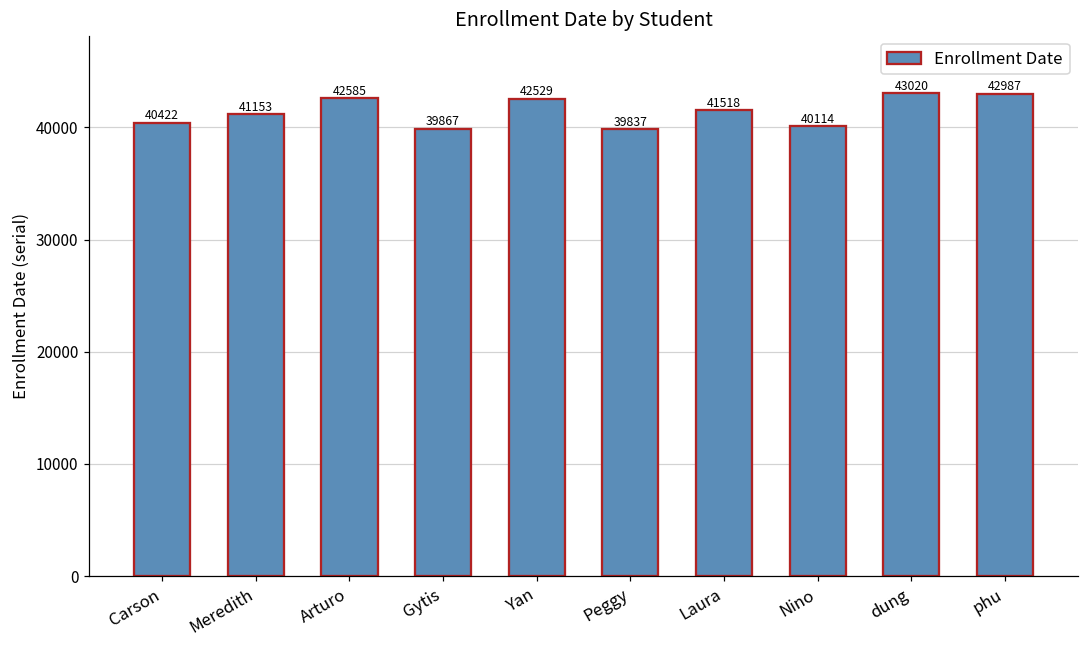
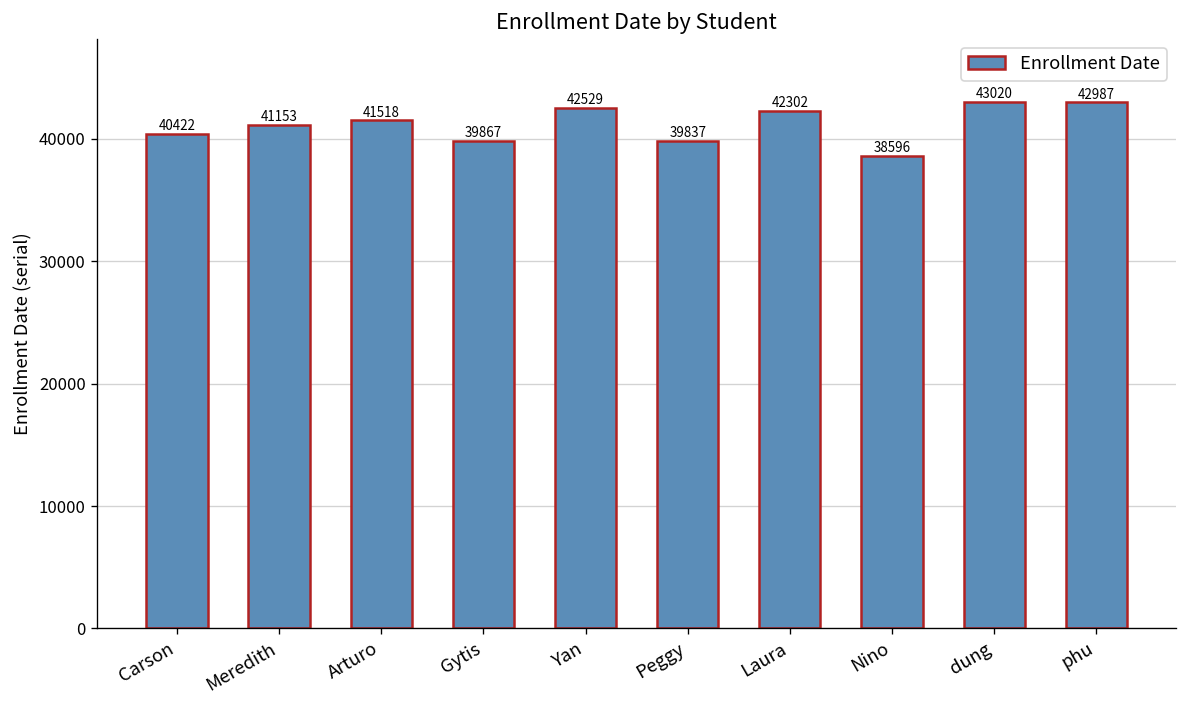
Arturo: 42585 -> 41518
Laura: 41518 -> 42302
Nino: 40114 -> 38596
